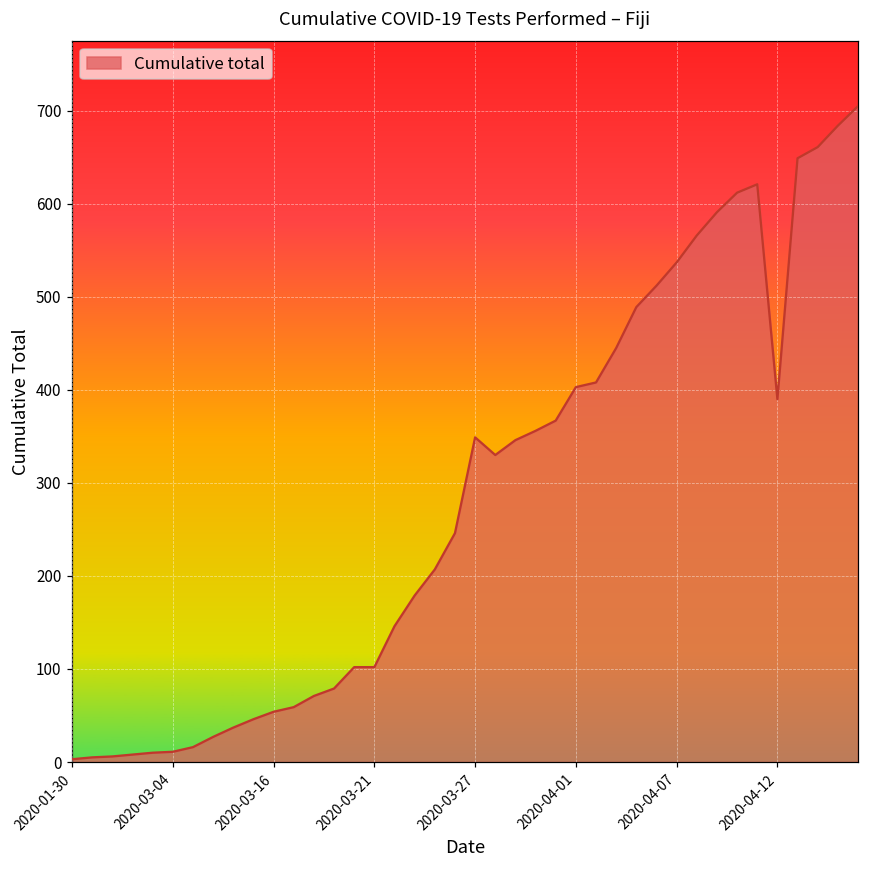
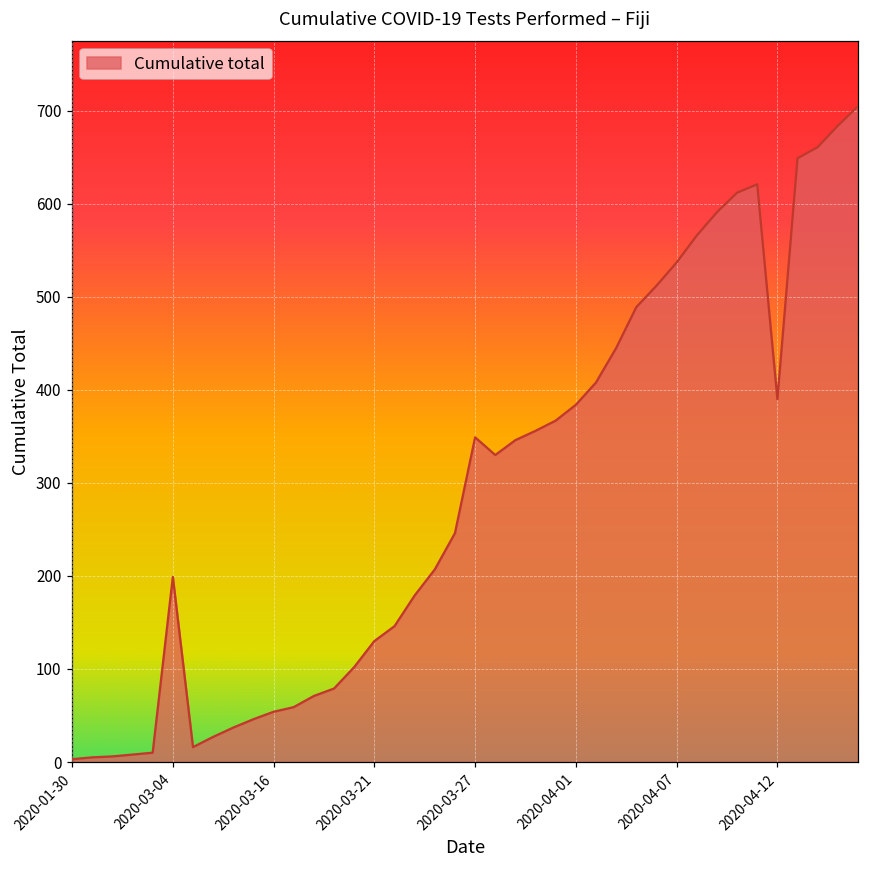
2020-03-04: 10 -> 200
2020-03-21: 100 -> 130
2020-04-01: 400 -> 380
